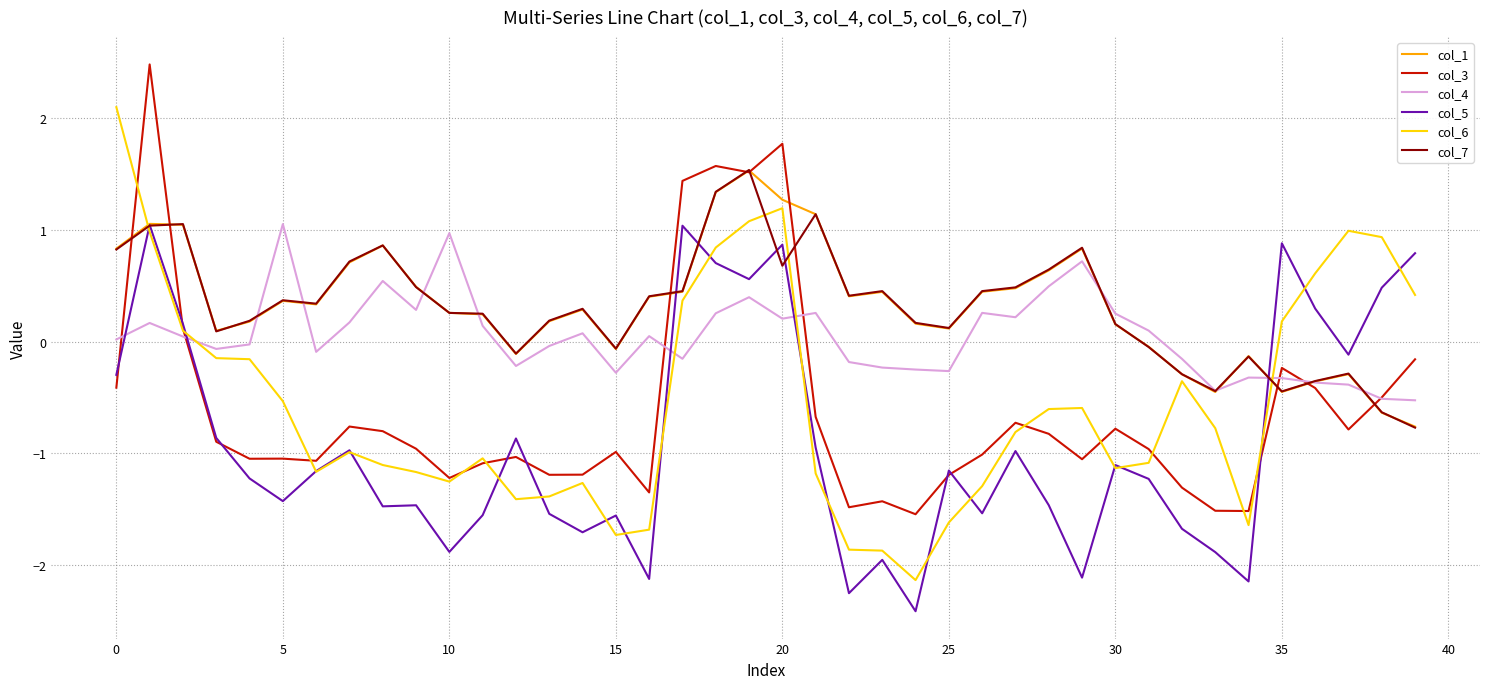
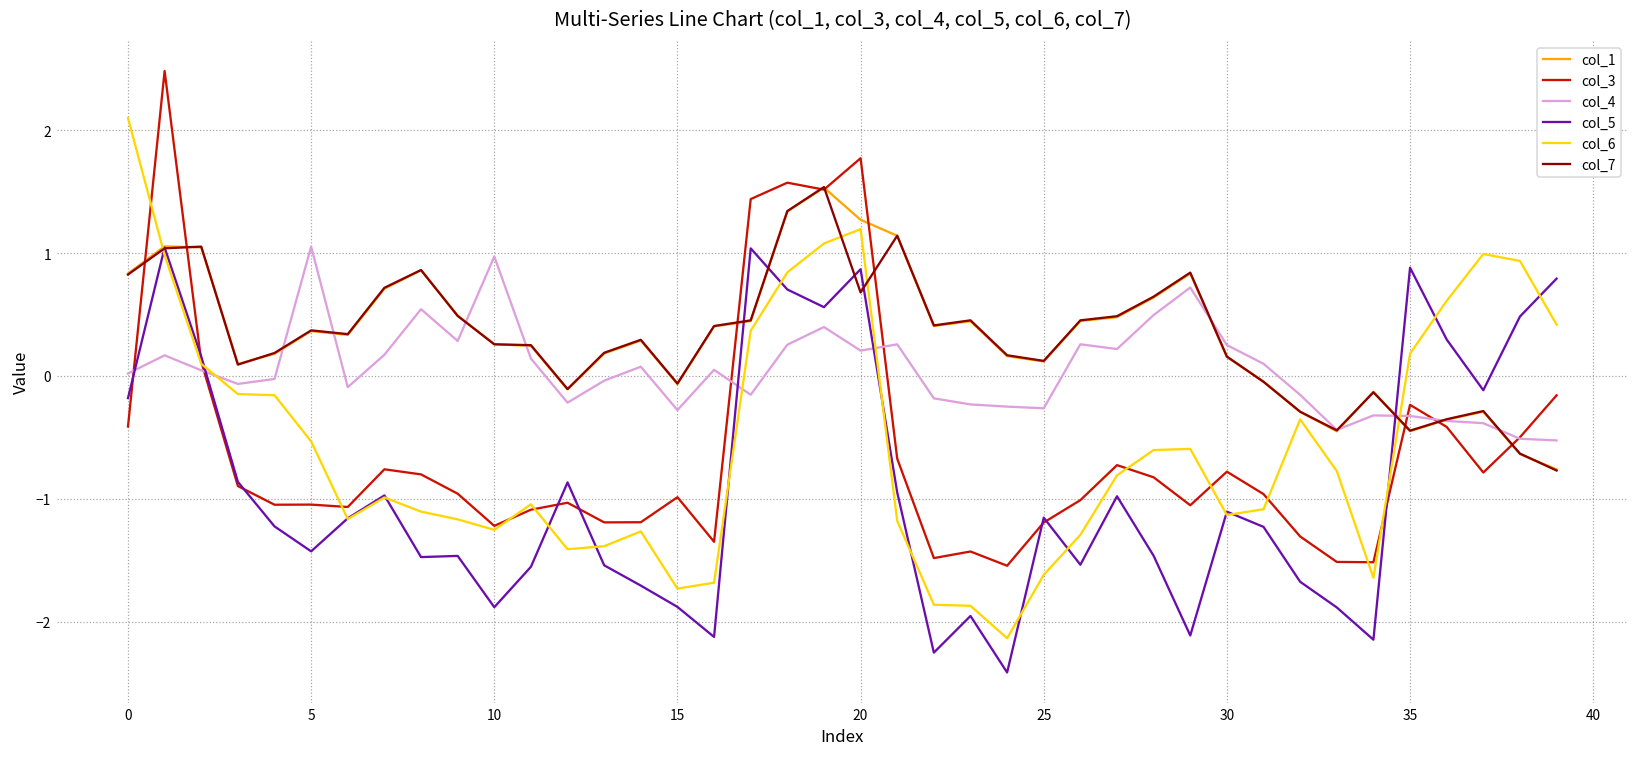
col_5, 0: -0.30 -> -0.18
col_5, 15: -1.56 -> -1.88
